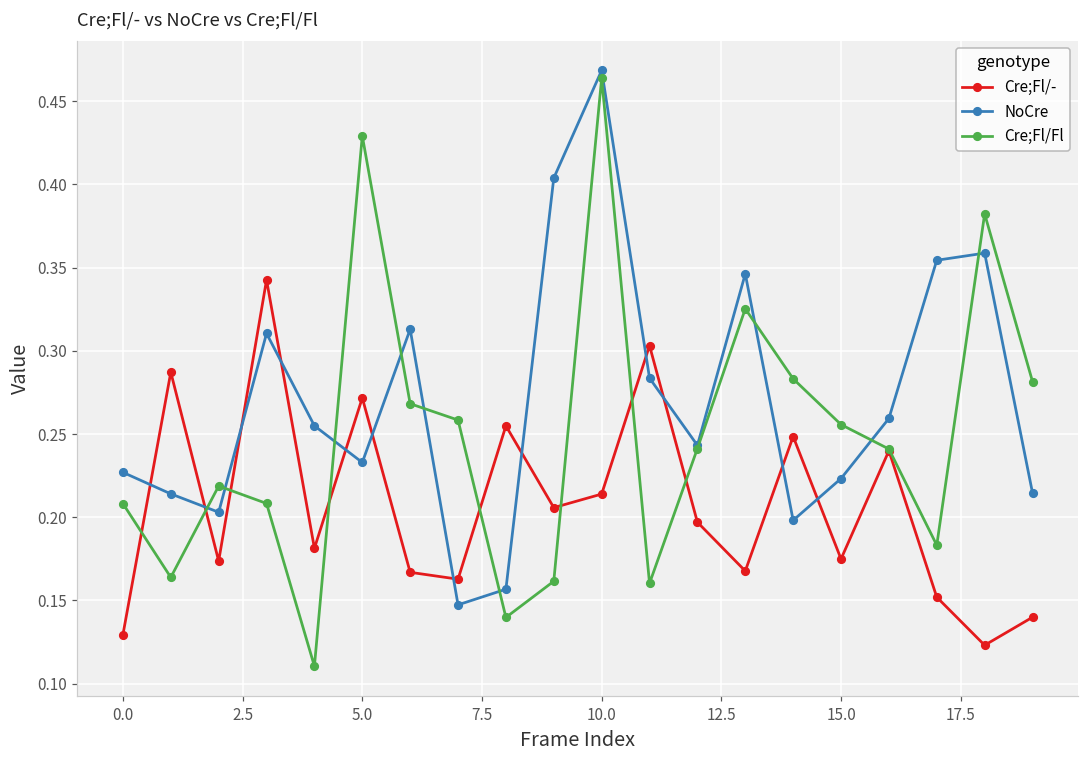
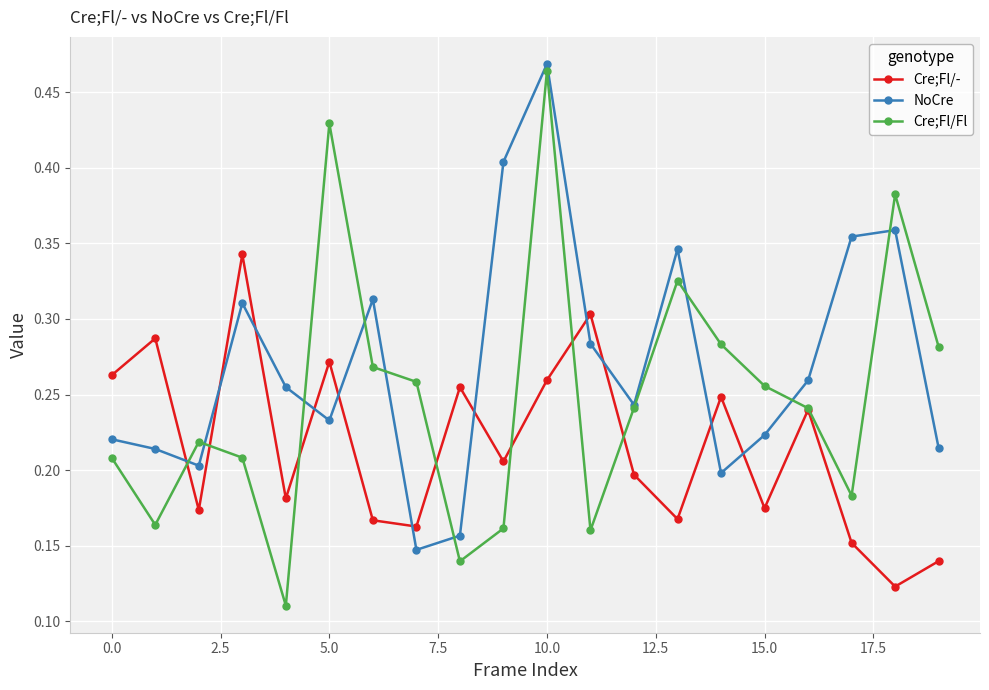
Cre;Fl/-, 0.0: 0.129 -> 0.263
NoCre, 0.0: 0.227 -> 0.220
Cre;Fl/-, 10.0: 0.214 -> 0.260
